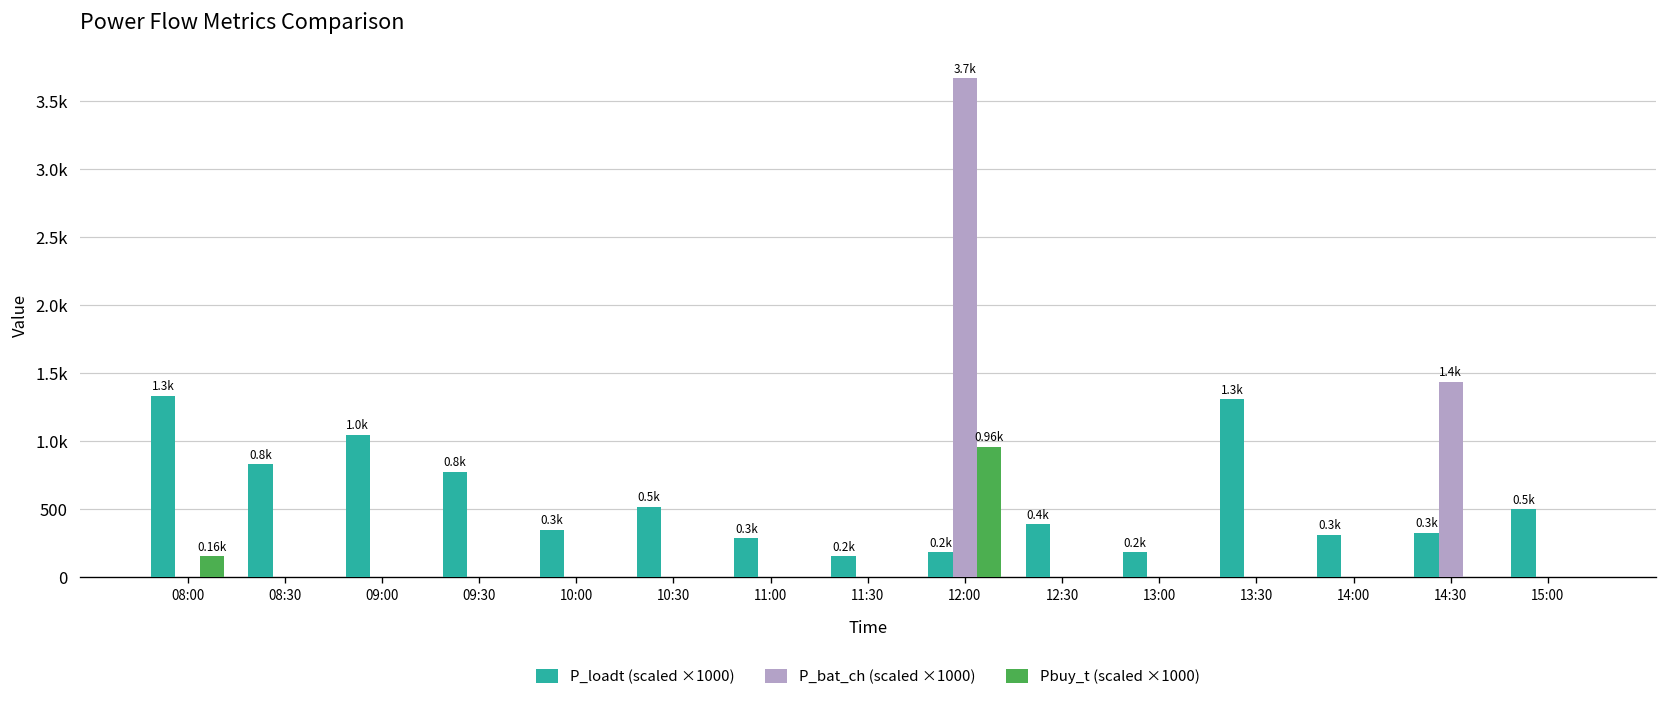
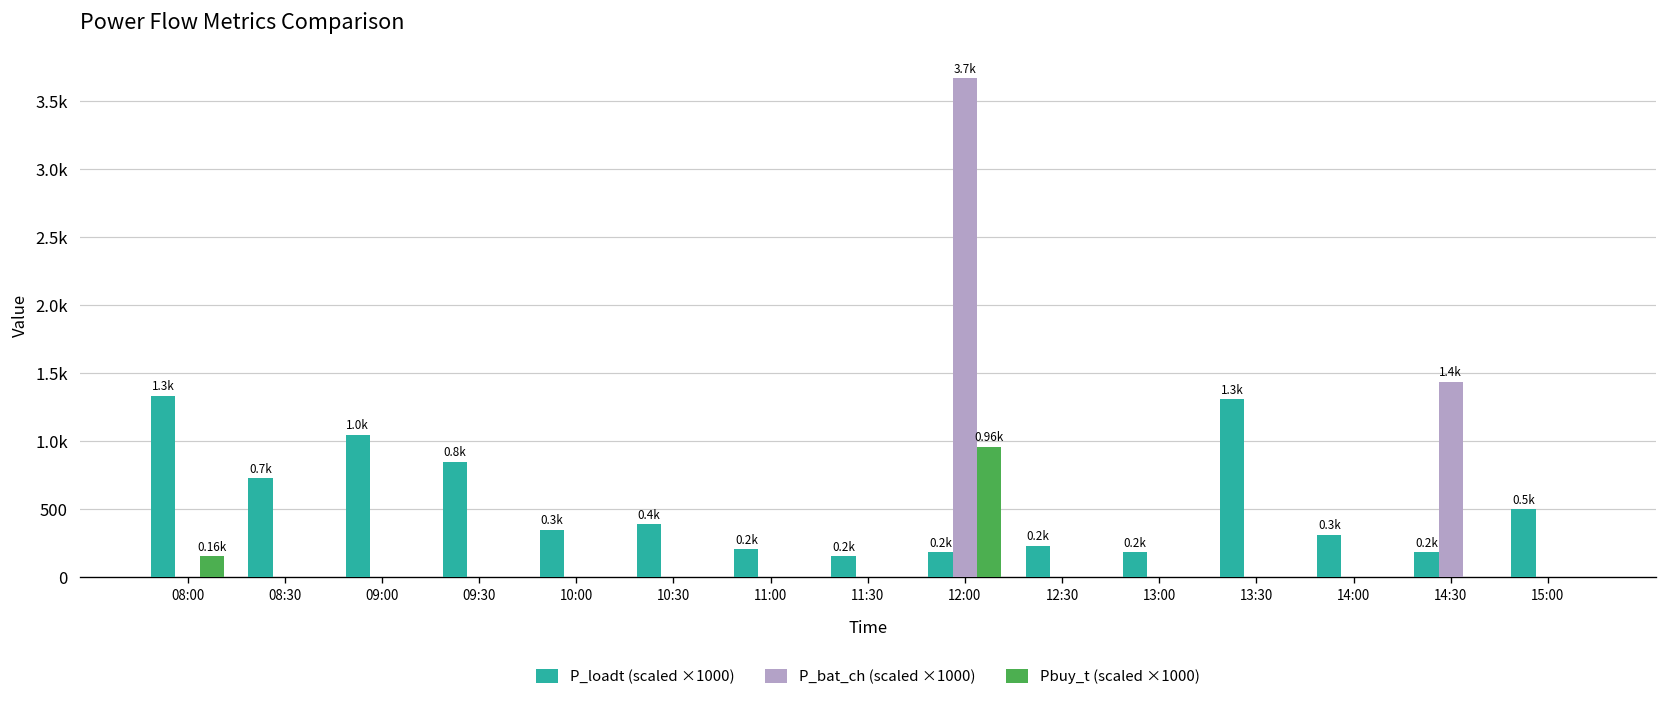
P_loadt (scaled ×1000), 08:30: 0.8k -> 0.7k
P_loadt (scaled ×1000), 09:30: 770 -> 850
P_loadt (scaled ×1000), 10:30: 0.5k -> 0.4k
P_loadt (scaled ×1000), 11:00: 0.3k -> 0.2k
P_loadt (scaled ×1000), 12:30: 0.4k -> 0.2k
P_loadt (scaled ×1000), 14:30: 0.3k -> 0.2k
